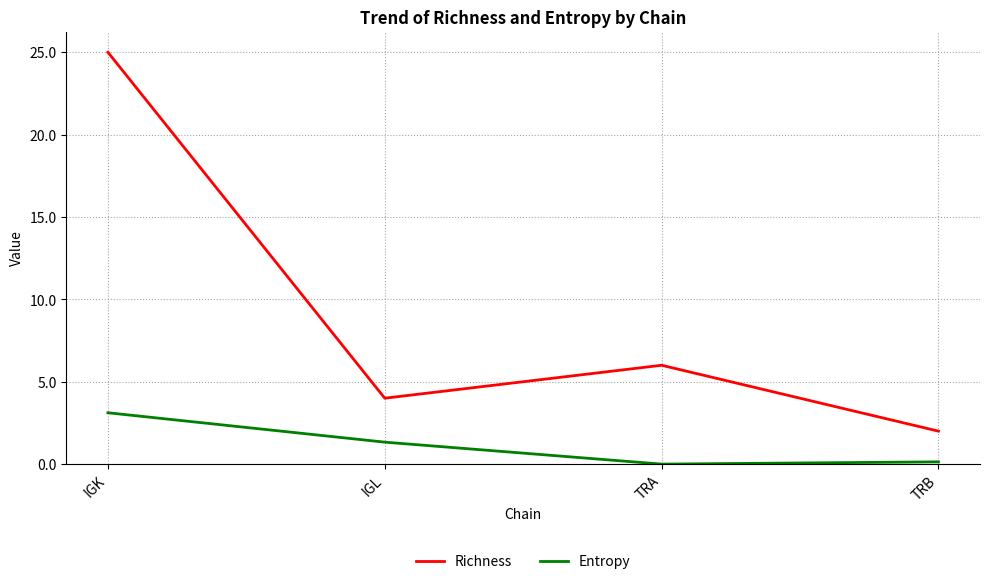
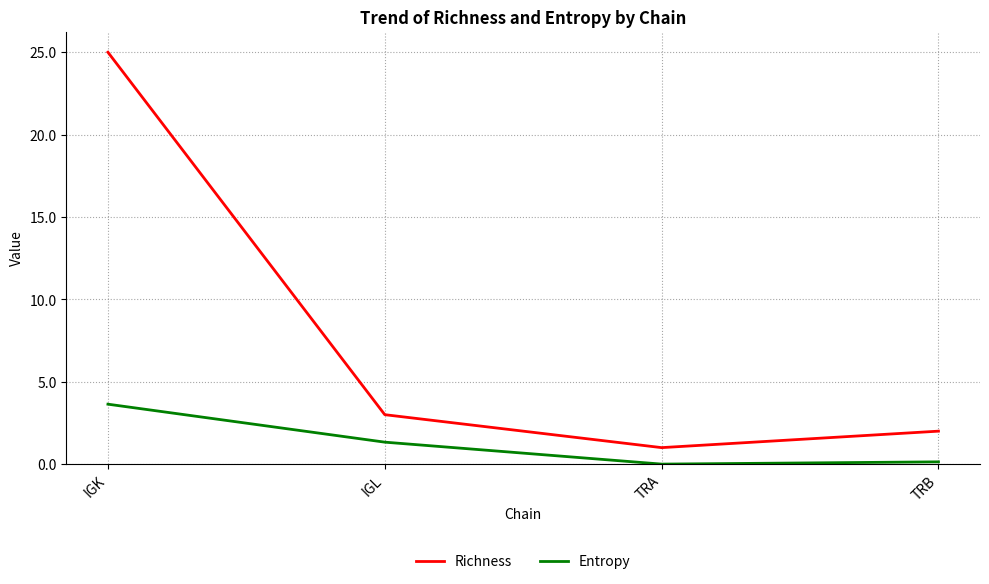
Entropy, IGK: 3.1 -> 3.6
Richness, IGL: 4 -> 3
Richness, TRA: 6 -> 1
